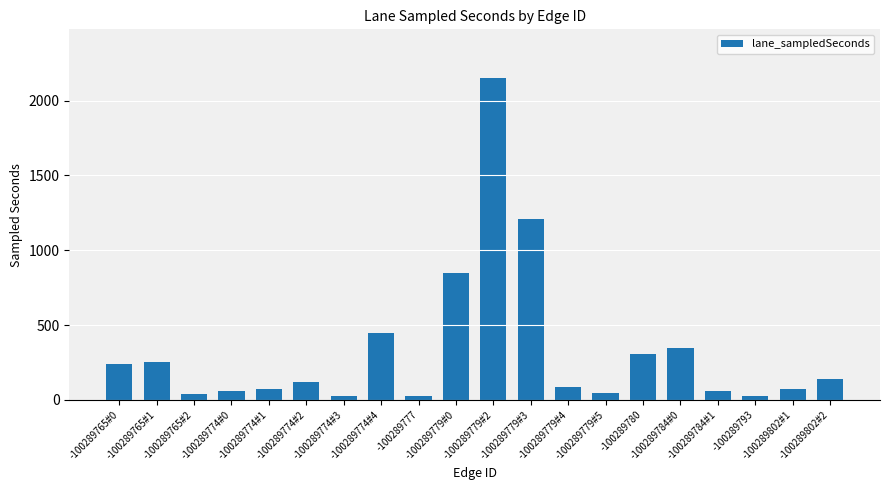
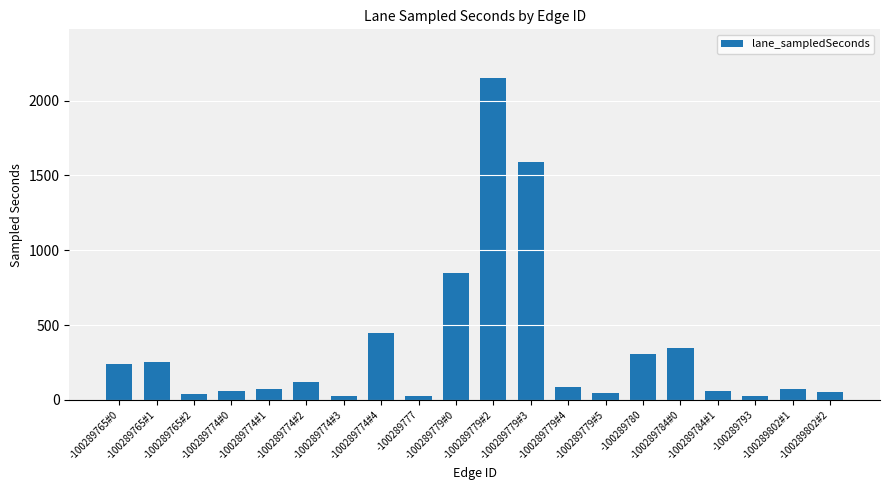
-100289779#3: 1210 -> 1590
-100289802#2: 140 -> 60
